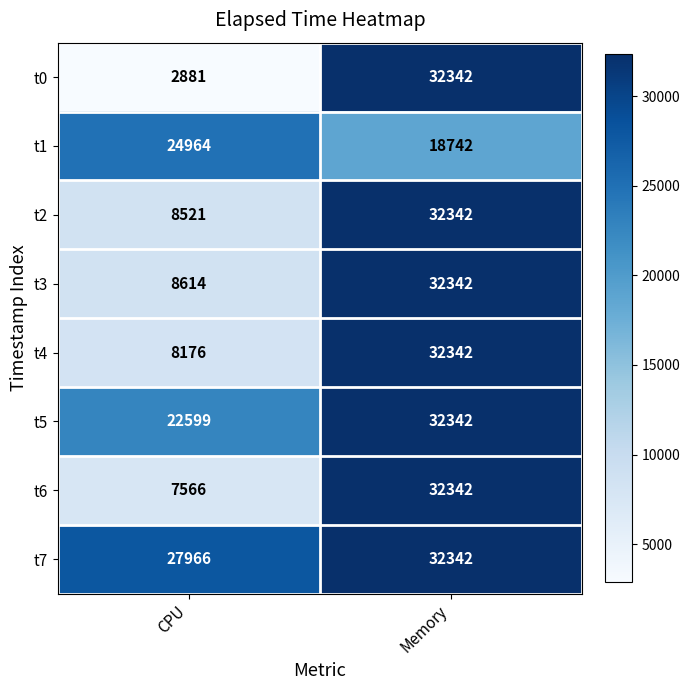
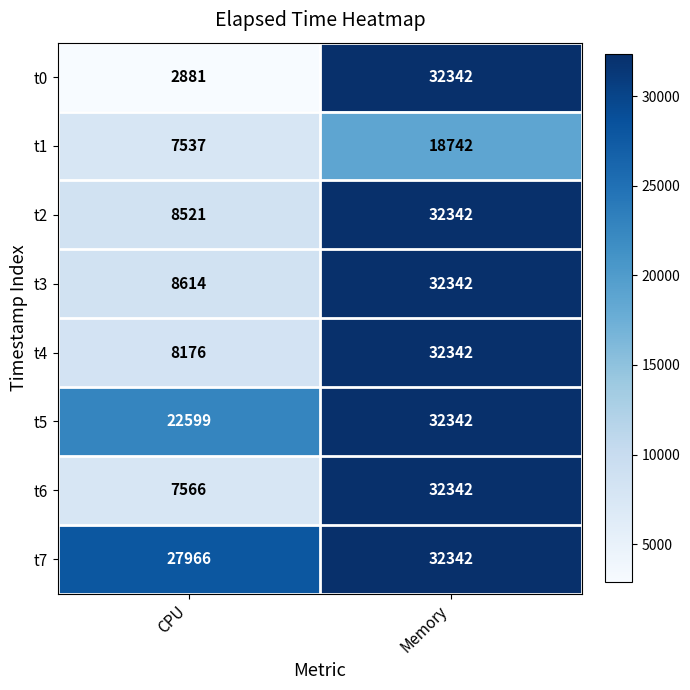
t1, CPU: 24964 -> 7537
